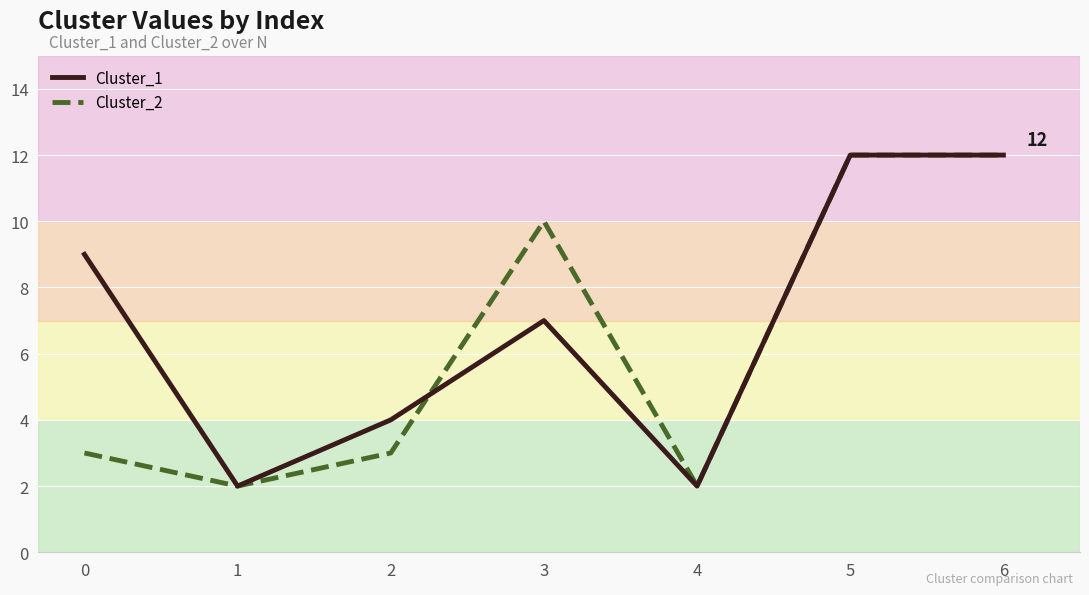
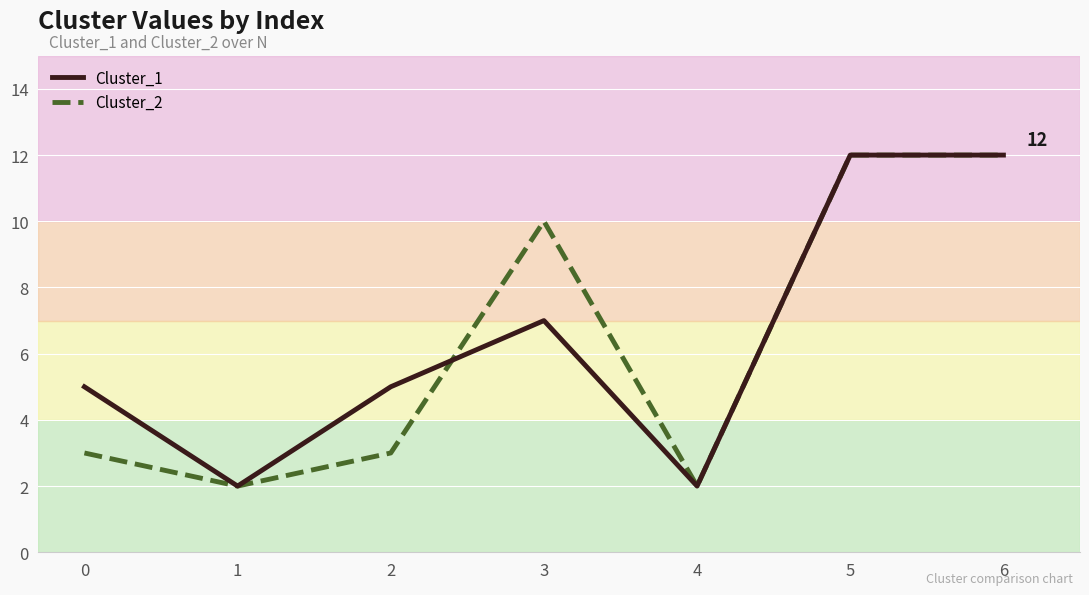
Cluster_1, 0: 9 -> 5
Cluster_1, 2: 4 -> 5
